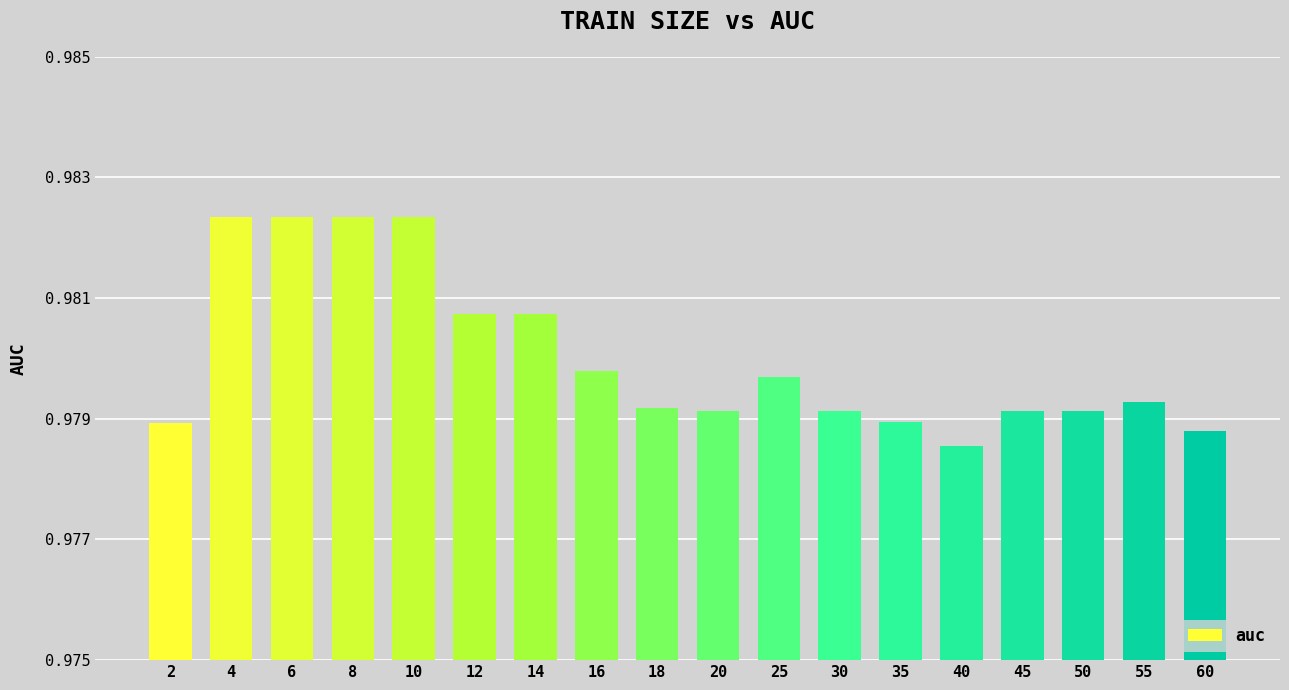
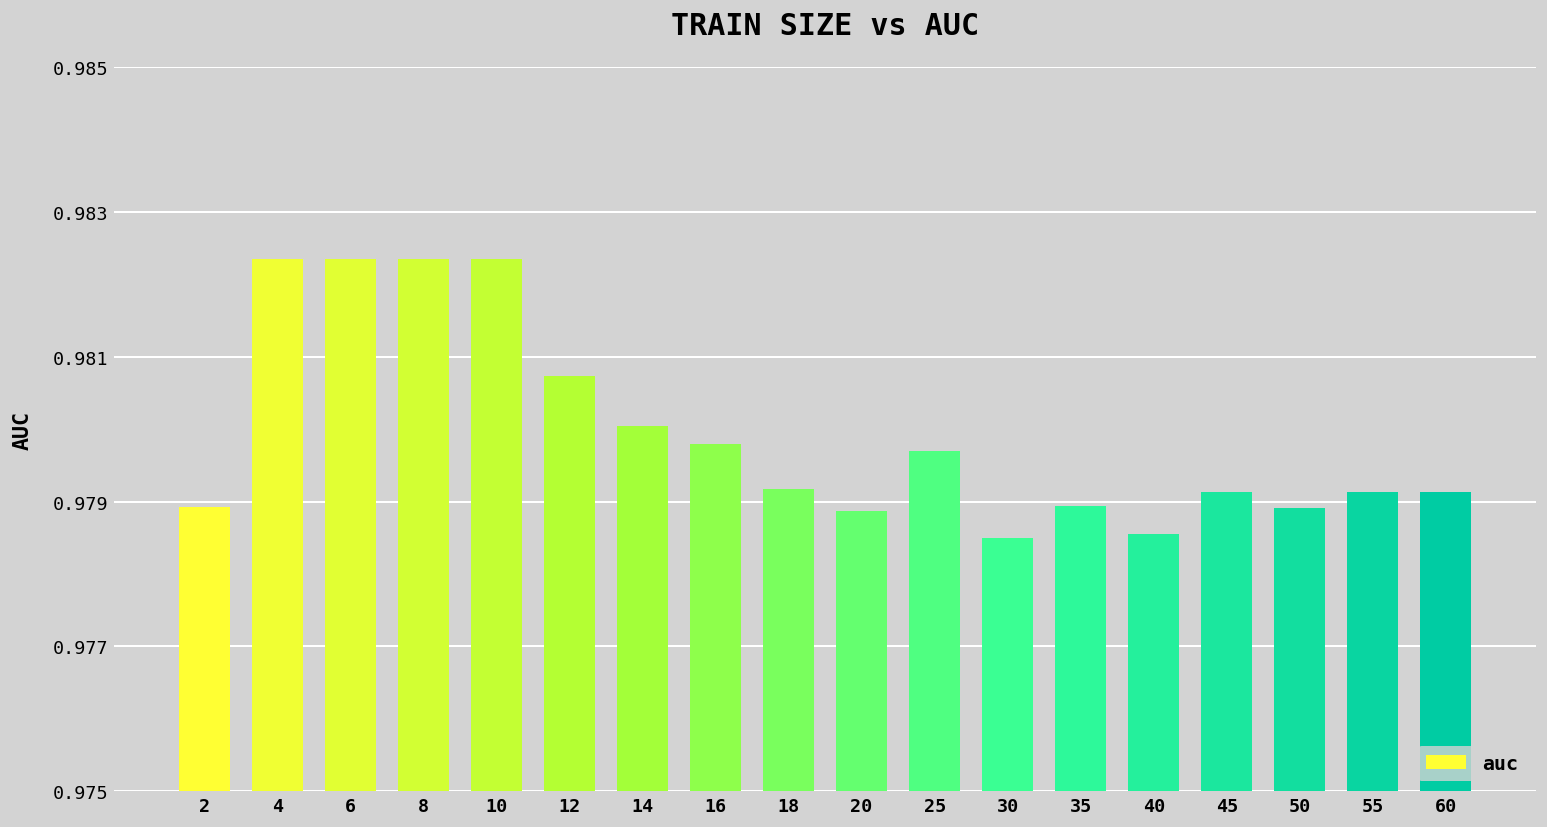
14: 0.9807 -> 0.9800
20: 0.9791 -> 0.9789
30: 0.9791 -> 0.9785
50: 0.9791 -> 0.9789
55: 0.9793 -> 0.9791
60: 0.9788 -> 0.9791
